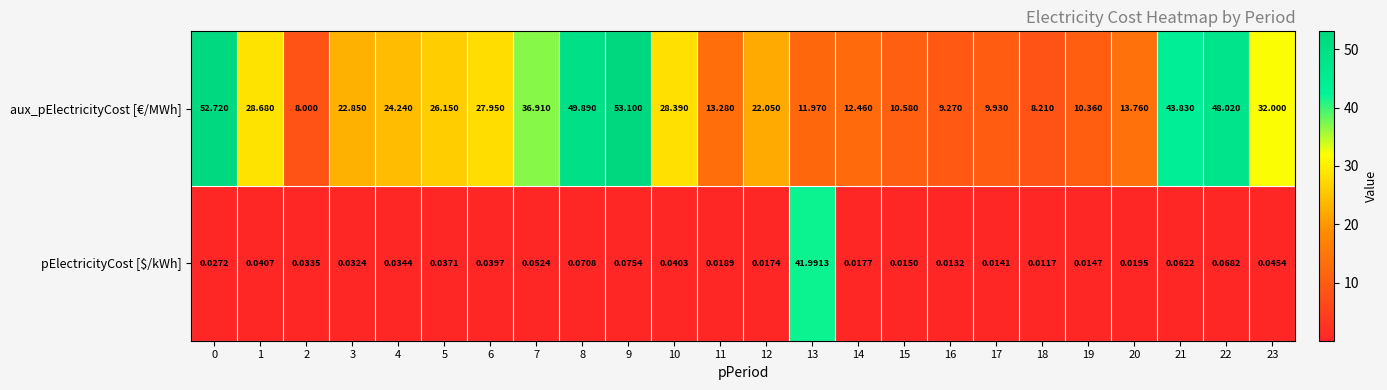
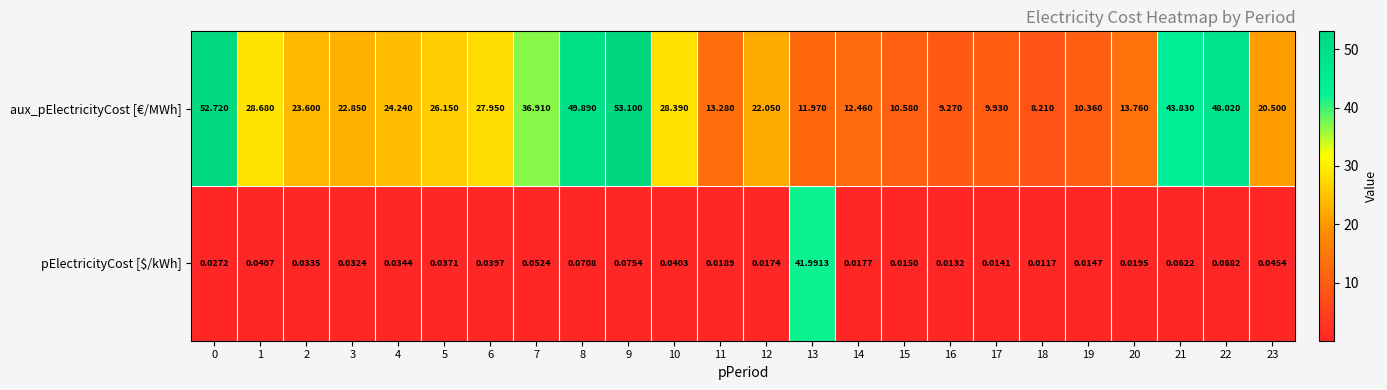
aux_pElectricityCost [€/MWh], 2: 8.000 -> 23.600
aux_pElectricityCost [€/MWh], 23: 32.000 -> 20.500
